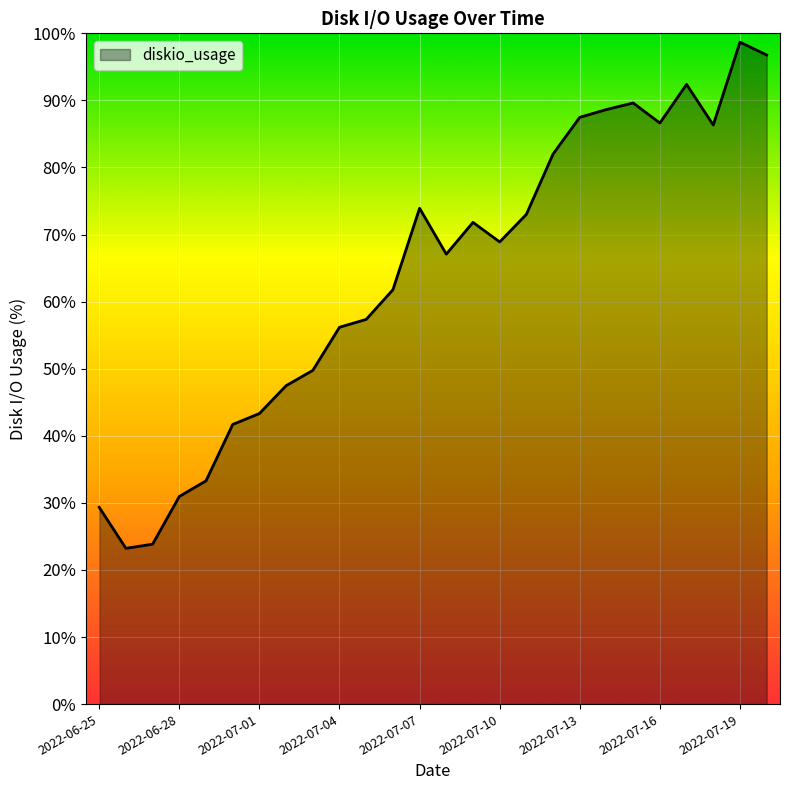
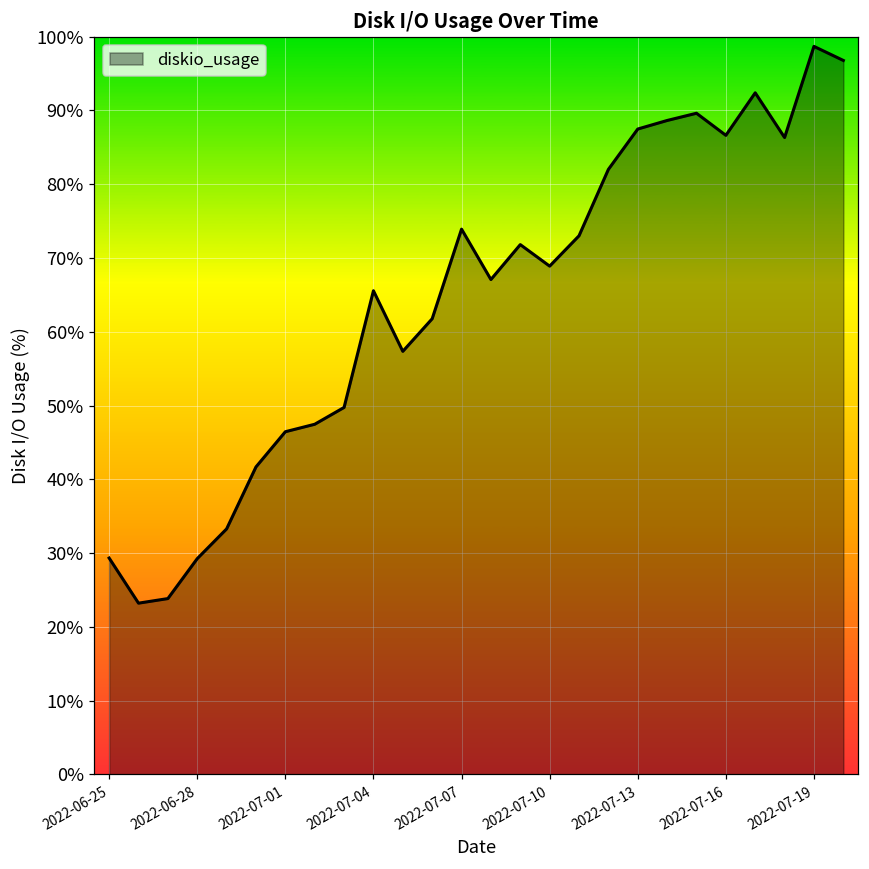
2022-06-28: 31% -> 29%
2022-07-01: 43% -> 46%
2022-07-04: 56% -> 66%
